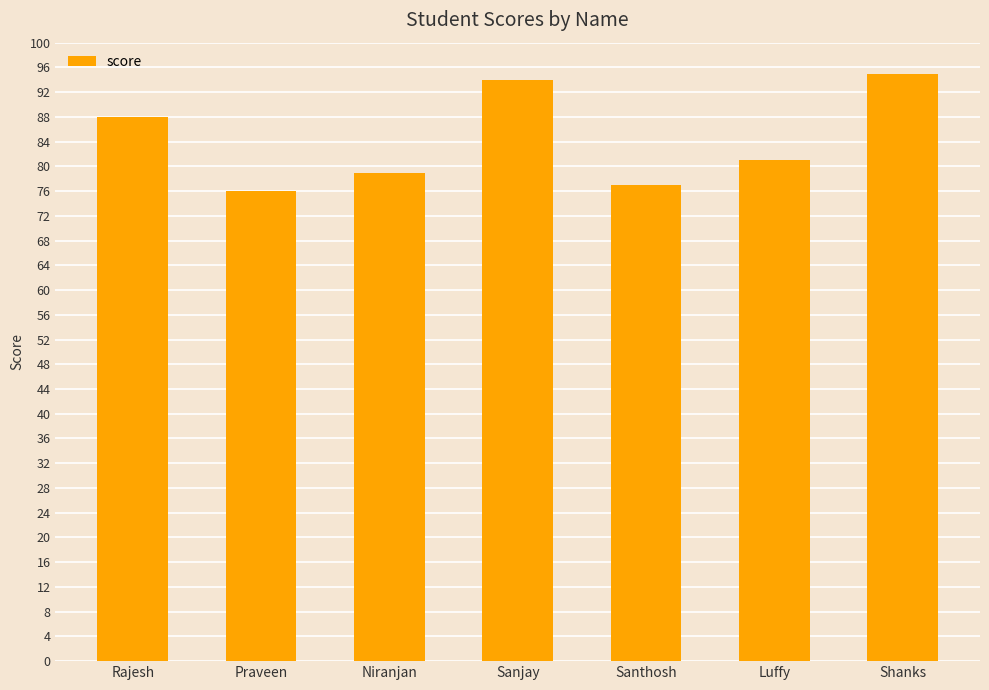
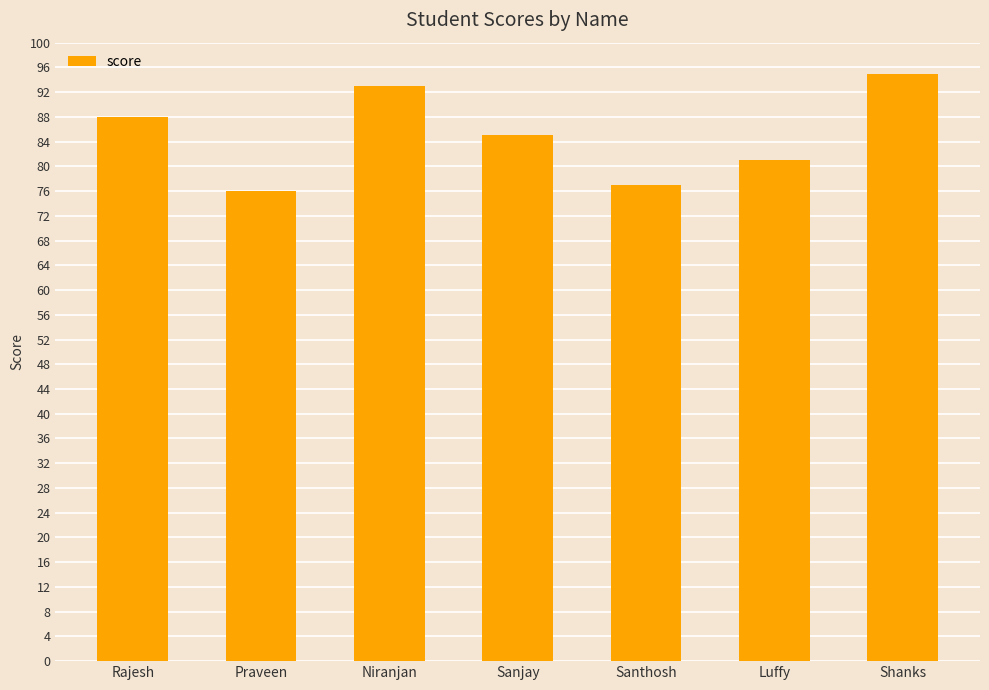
Niranjan: 79 -> 93
Sanjay: 94 -> 85
